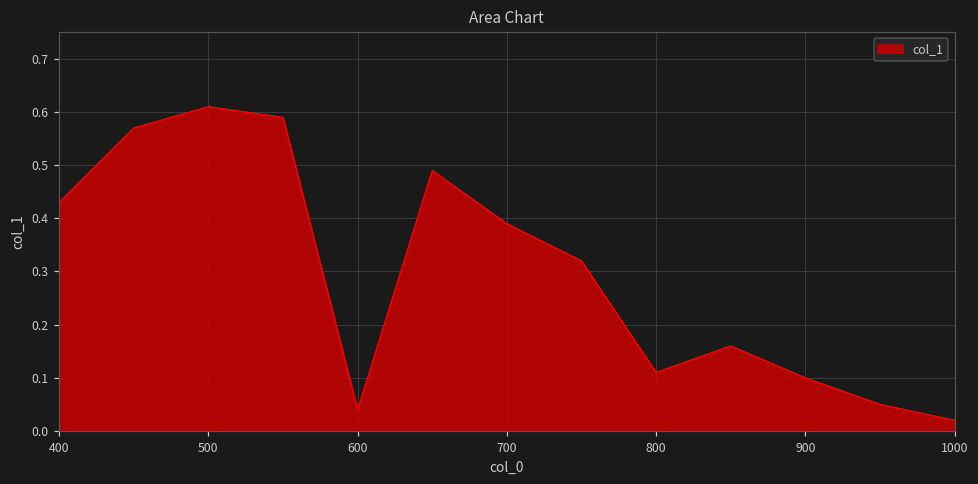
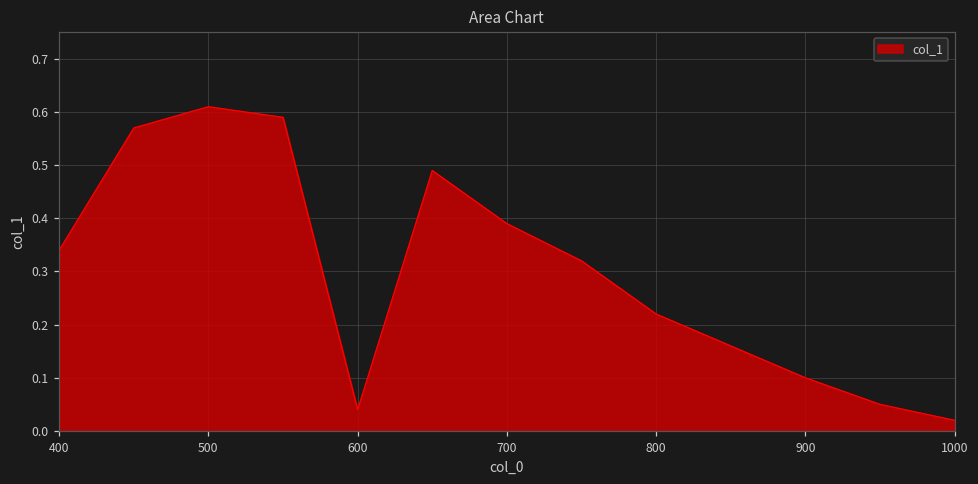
400: 0.43 -> 0.34
800: 0.11 -> 0.22
